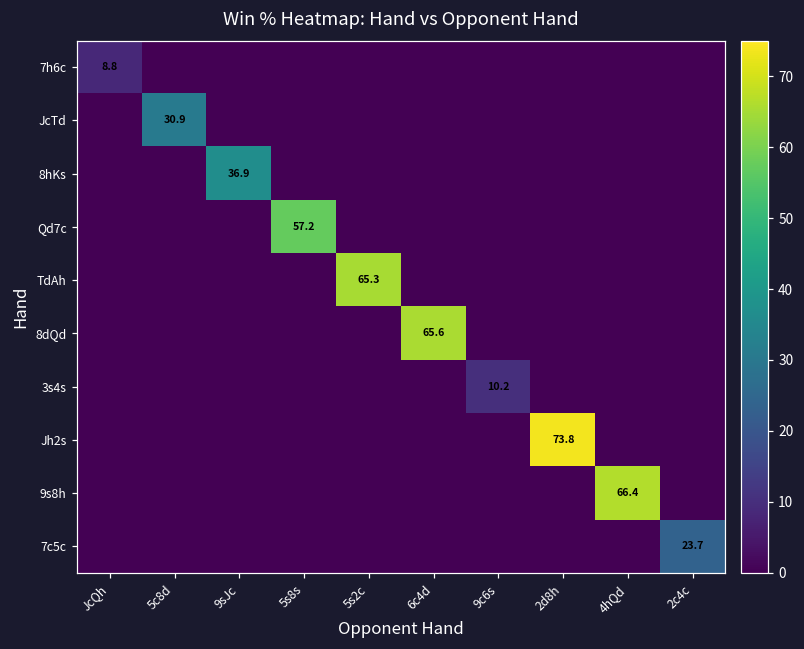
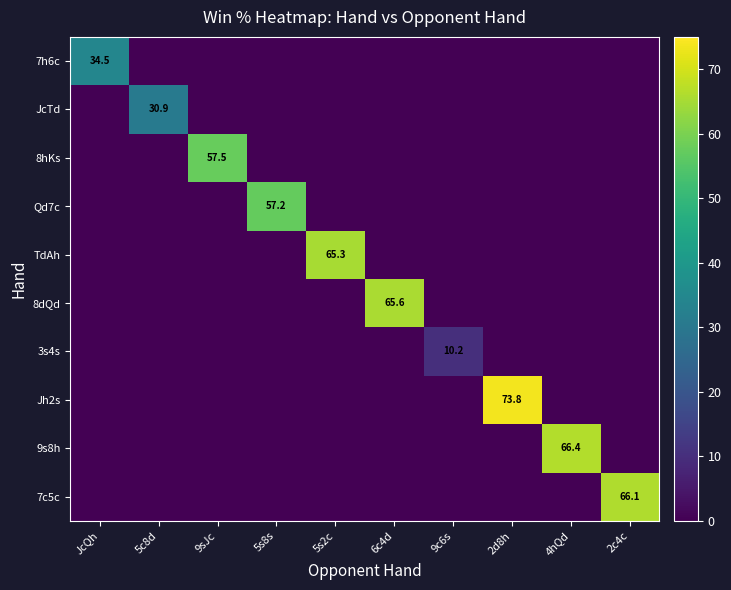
7h6c, JcQh: 8.8 -> 34.5
8hKs, 9sJc: 36.9 -> 57.5
7c5c, 2c4c: 23.7 -> 66.1
